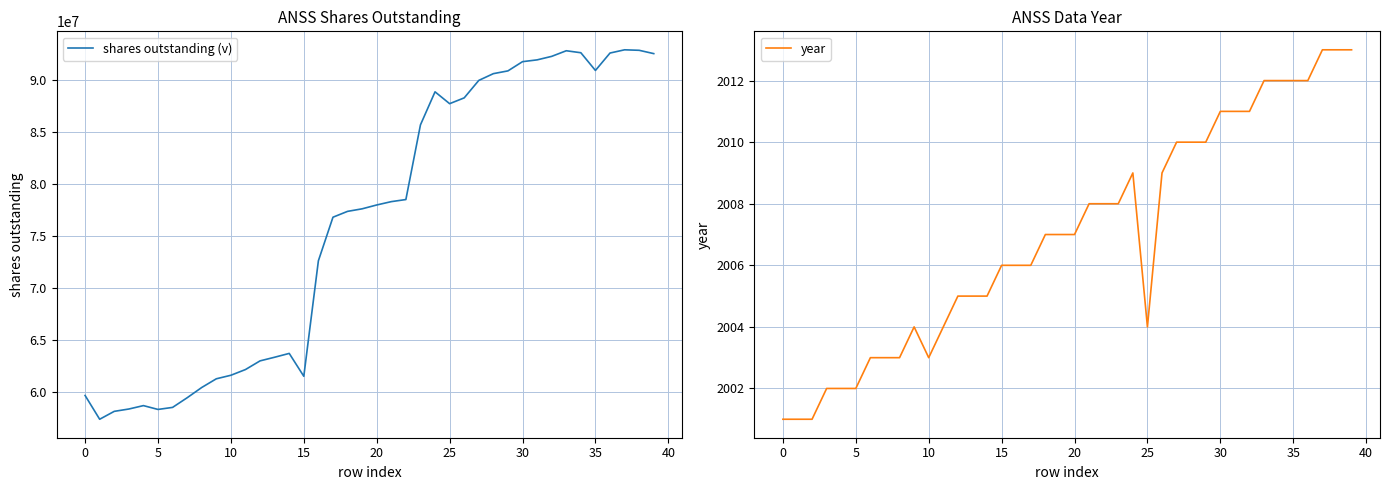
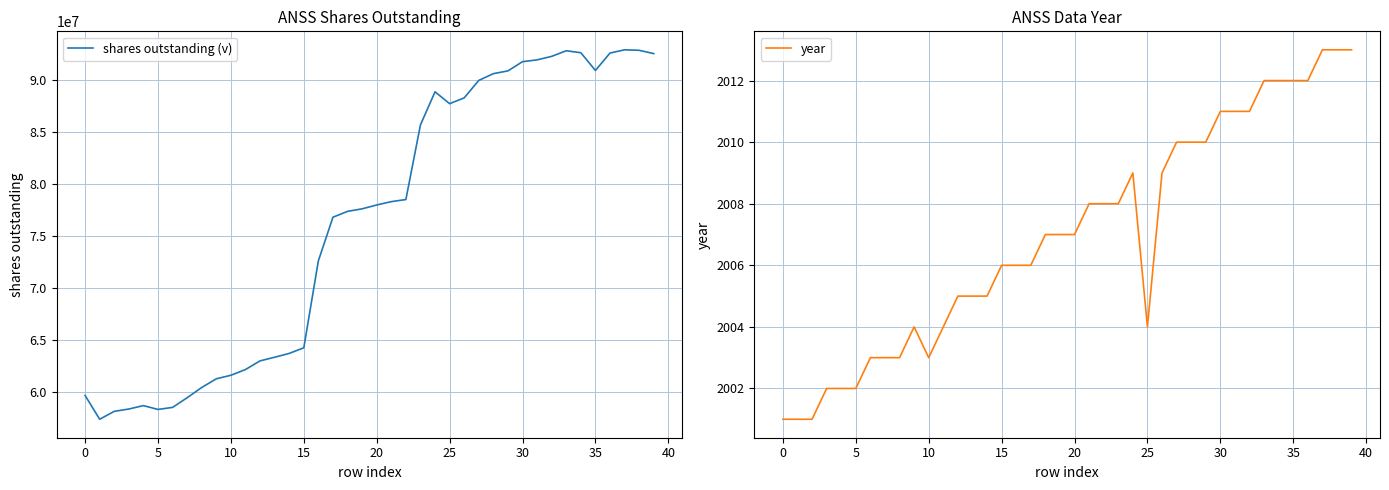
ANSS Shares Outstanding, 15: 61500000 -> 64200000
